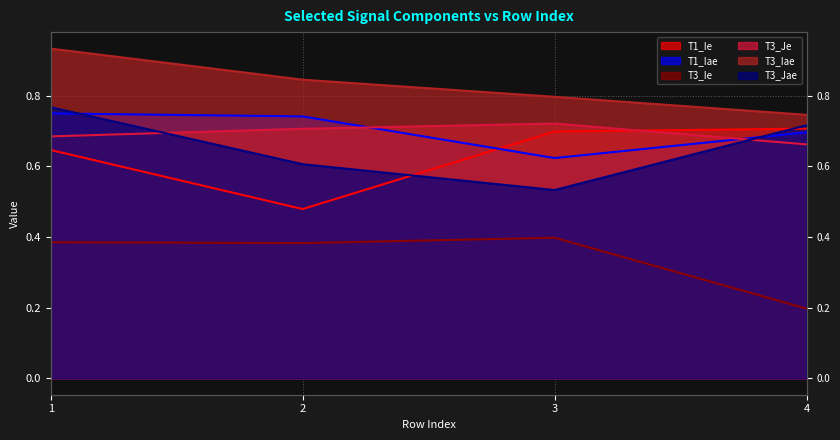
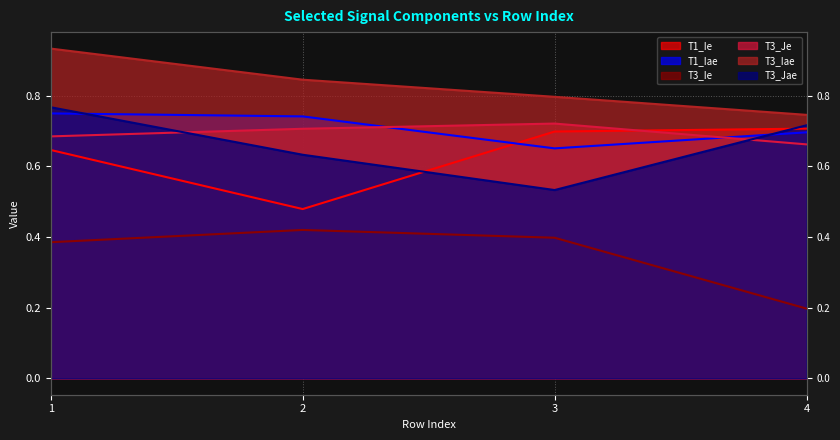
T3_Ie, 2: 0.38 -> 0.42
T3_Jae, 2: 0.61 -> 0.63
T1_Iae, 3: 0.62 -> 0.65
